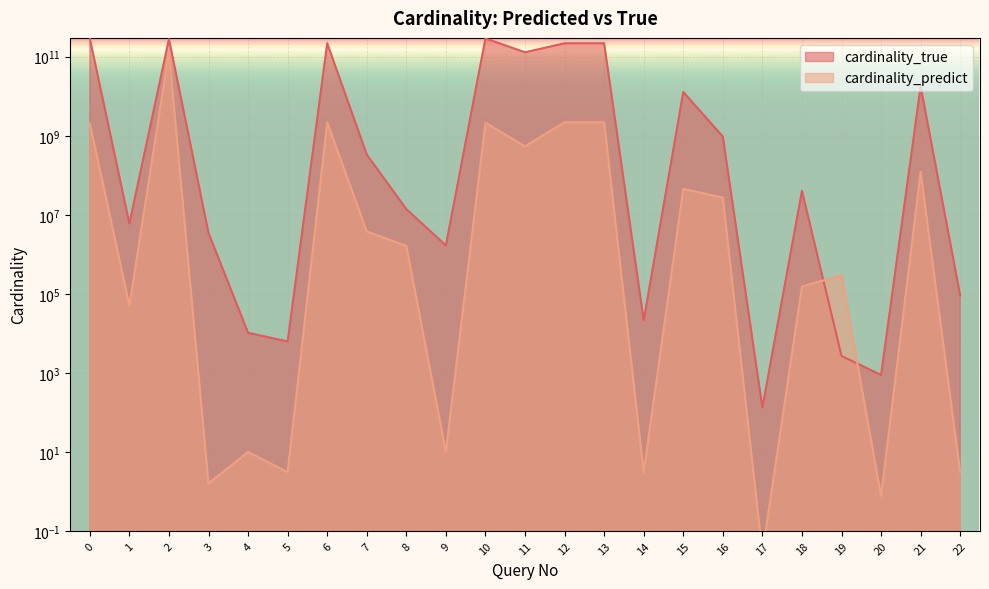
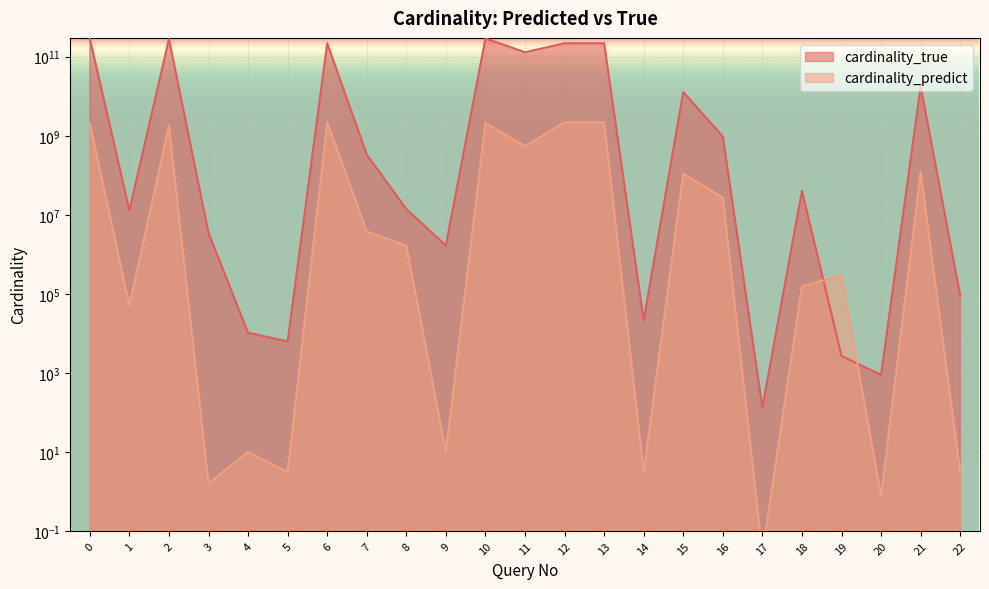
cardinality_true, 1: 6000000 -> 13000000
cardinality_predict, 2: 130000000000 -> 2000000000
cardinality_predict, 15: 50000000 -> 110000000
